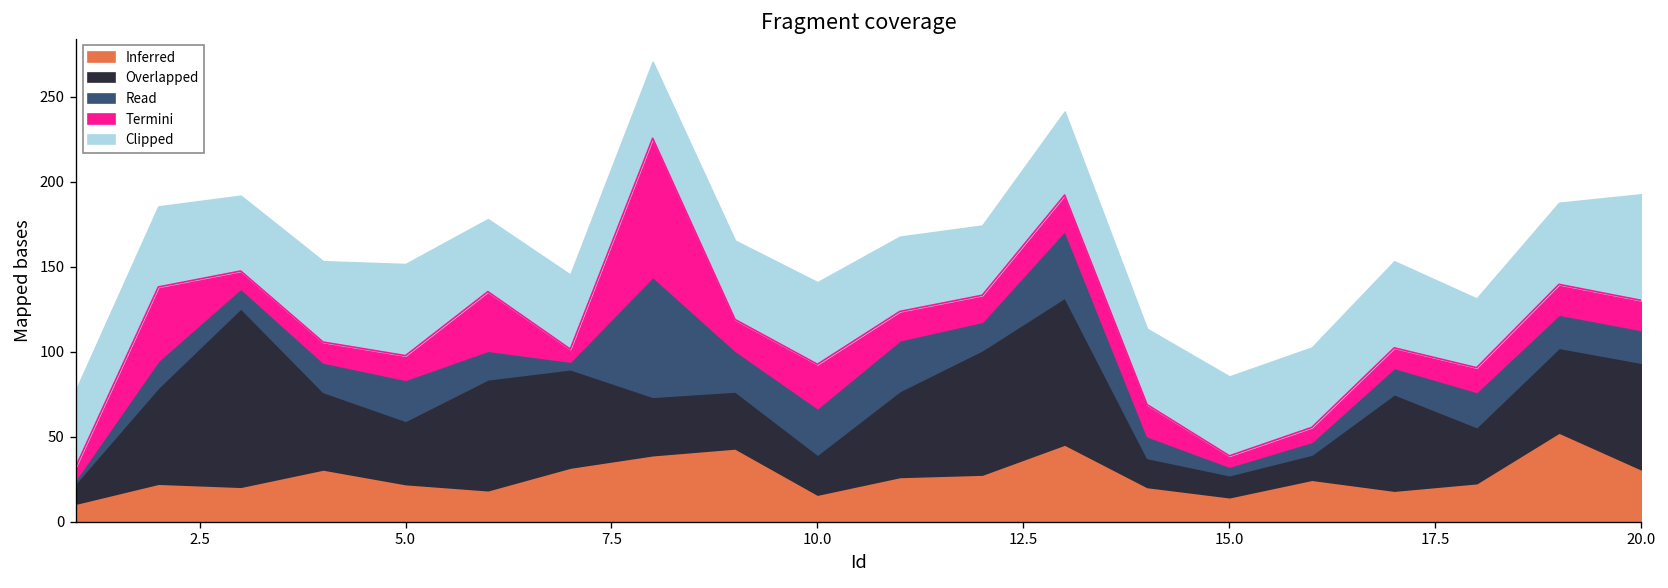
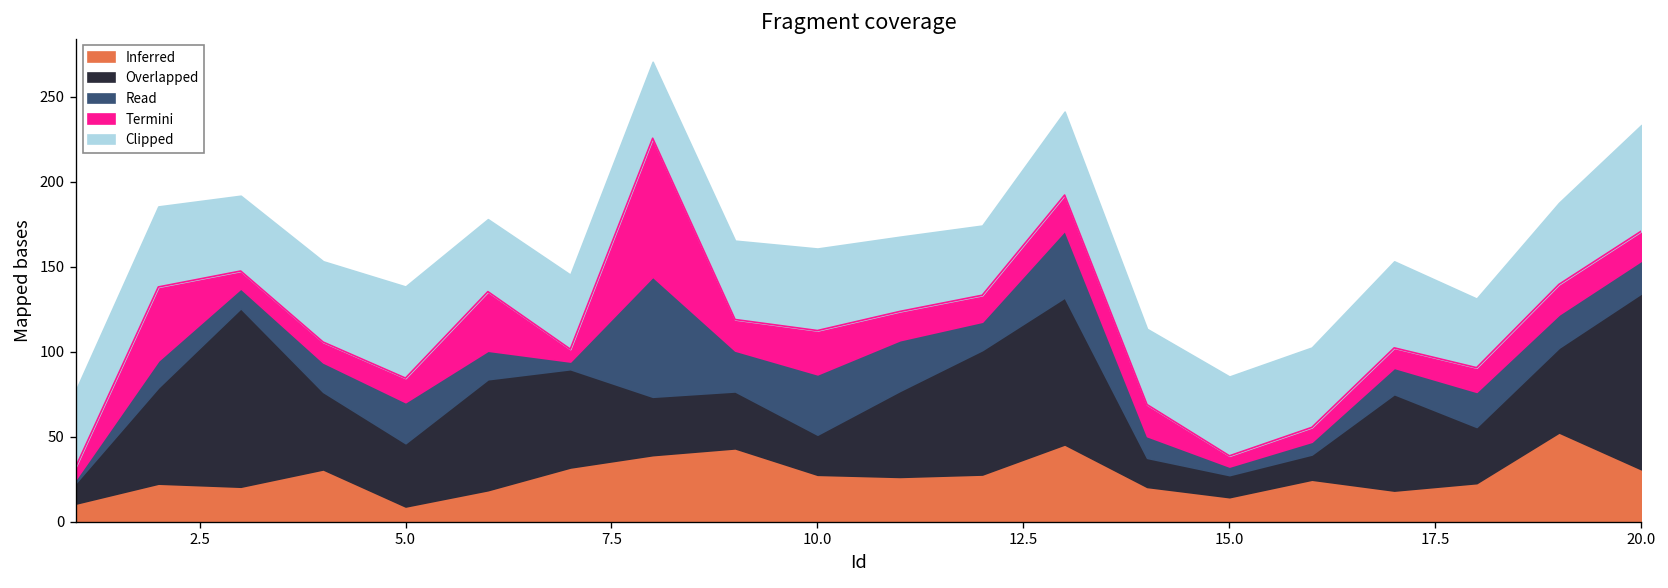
Inferred, 5.0: 22 -> 9
Inferred, 10.0: 16 -> 28
Read, 10.0: 27 -> 35
Overlapped, 20.0: 63 -> 103
